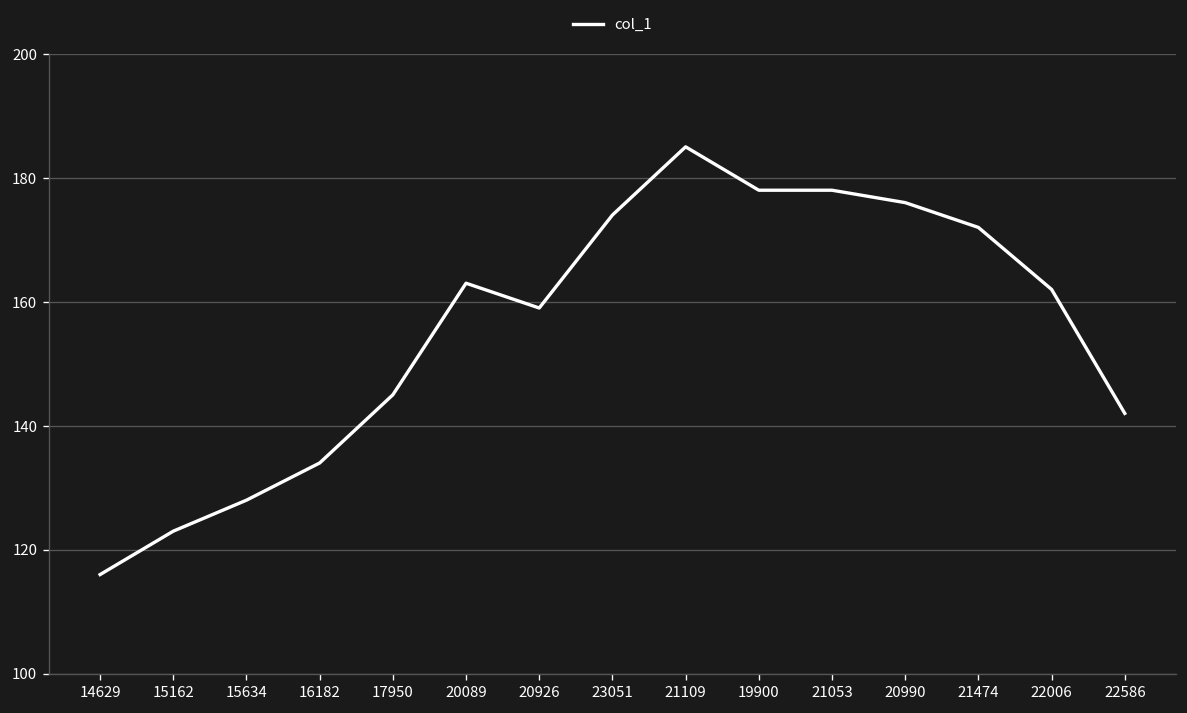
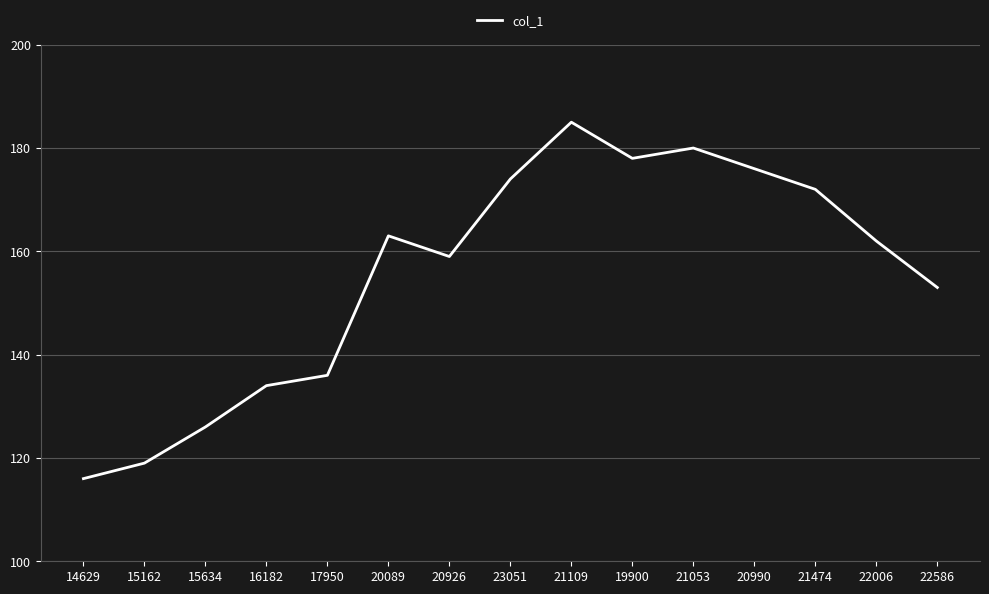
15162: 123 -> 119
15634: 128 -> 126
17950: 145 -> 136
21053: 178 -> 180
22586: 142 -> 153
